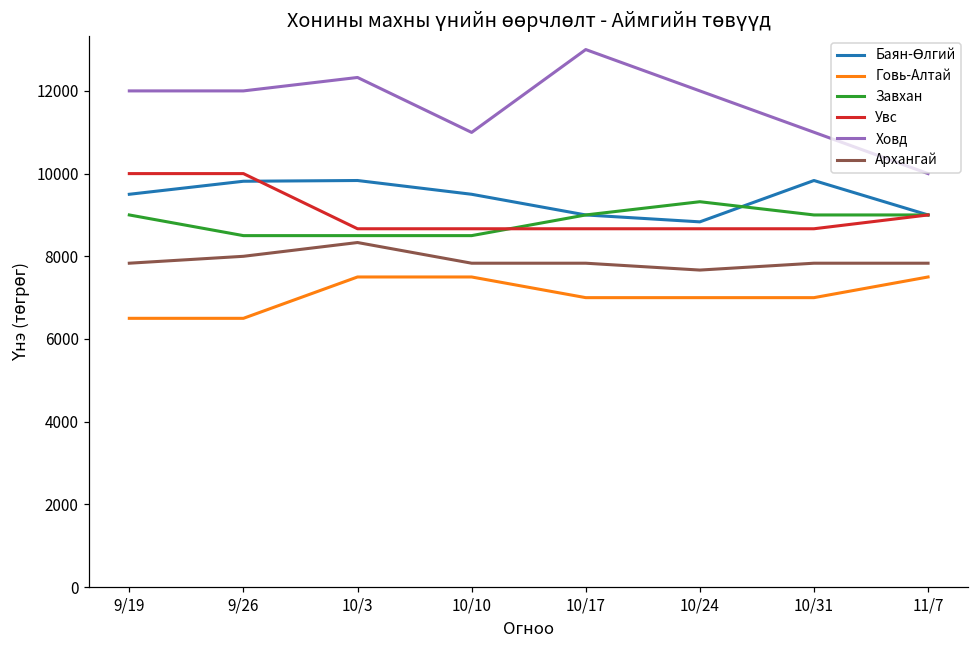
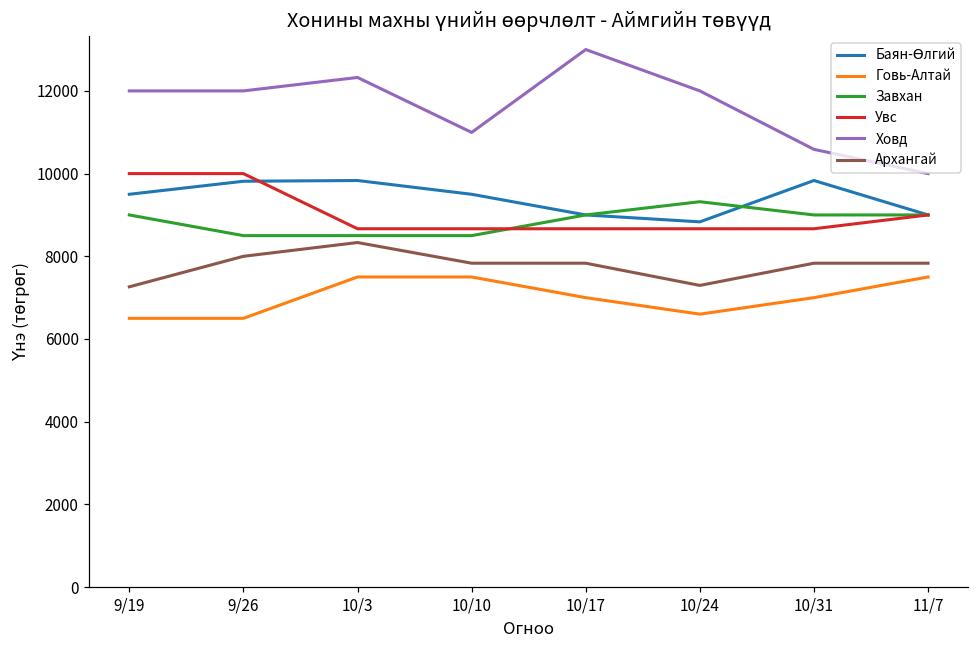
Архангай, 9/19: 7800 -> 7300
Говь-Алтай, 10/24: 7000 -> 6600
Архангай, 10/24: 7700 -> 7300
Ховд, 10/31: 11000 -> 10600
